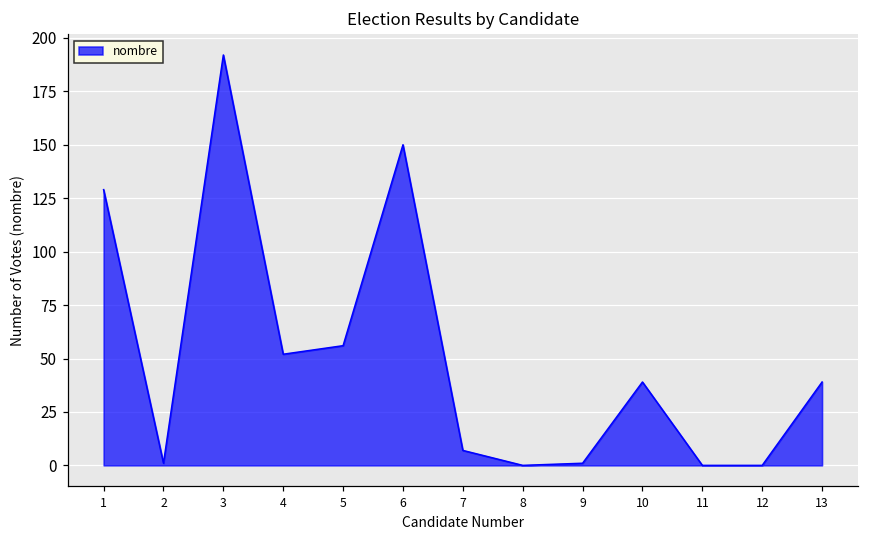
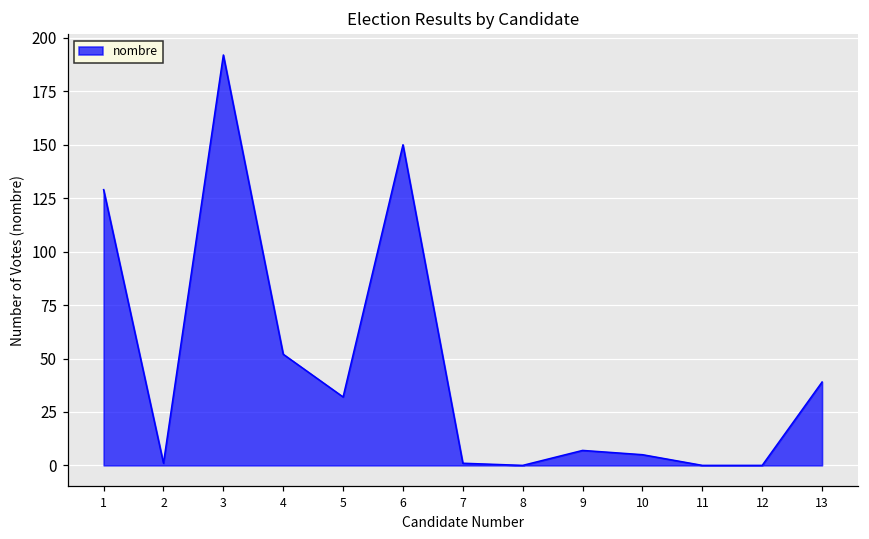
5: 56 -> 32
7: 7 -> 1
9: 1 -> 7
10: 39 -> 5
